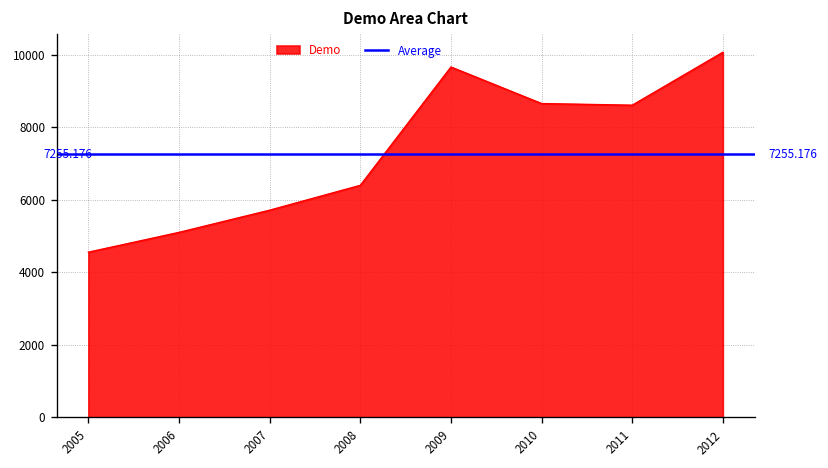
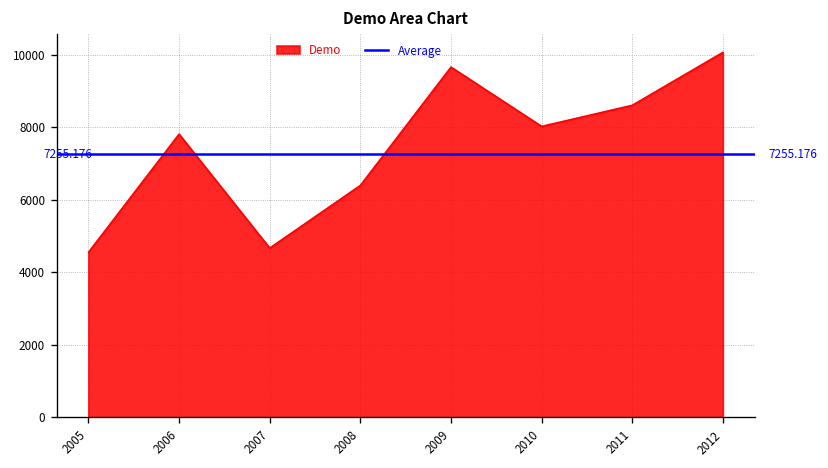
2006: 5100 -> 7800
2007: 5700 -> 4700
2010: 8700 -> 8000
